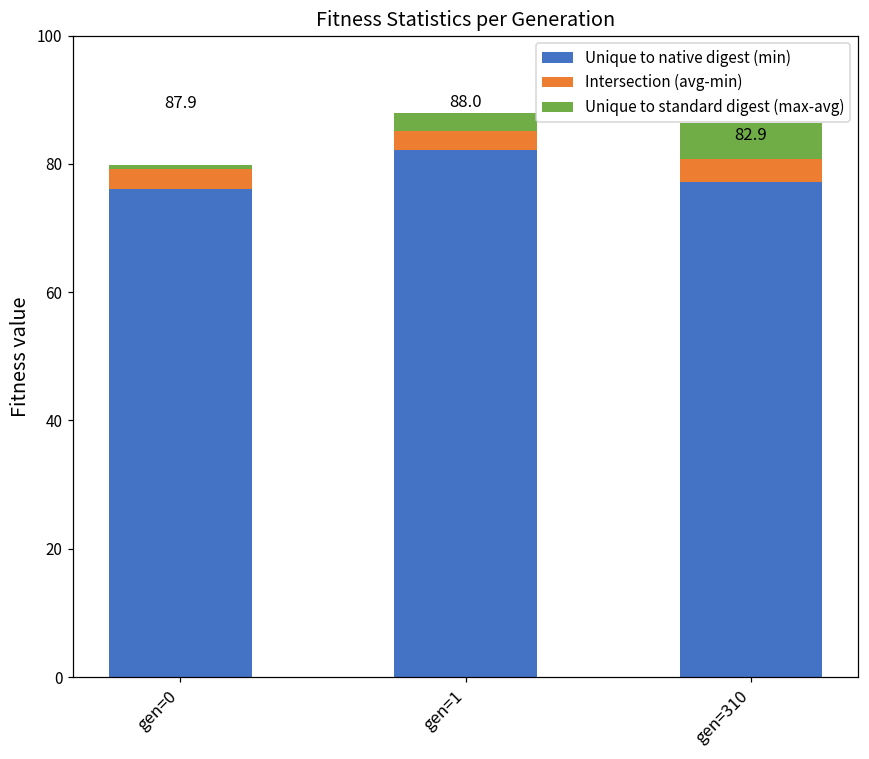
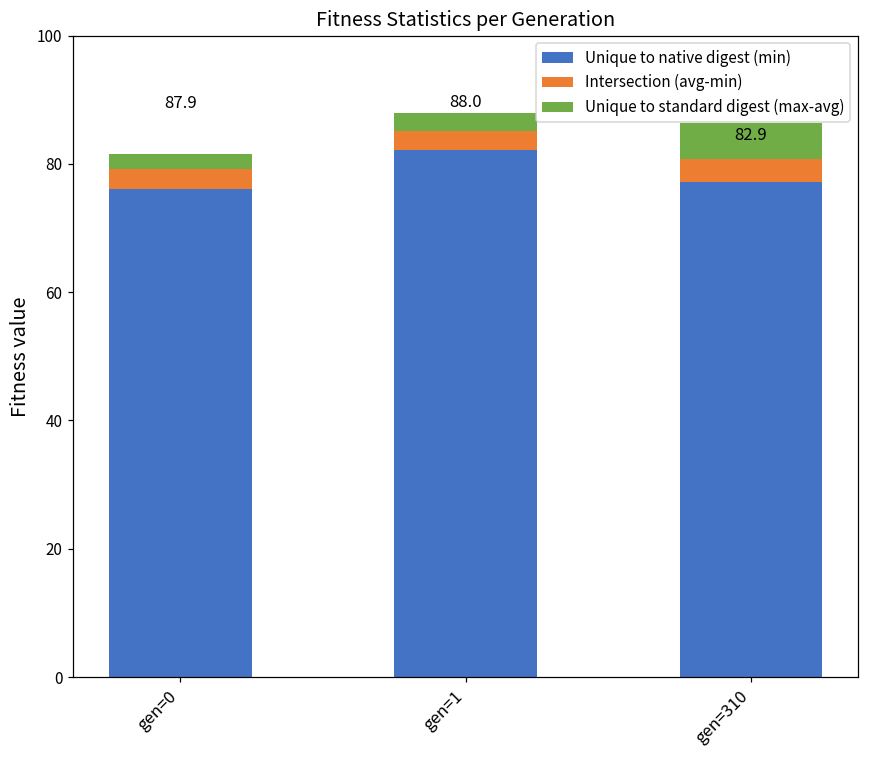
Unique to standard digest (max-avg), gen=0: 1 -> 2
